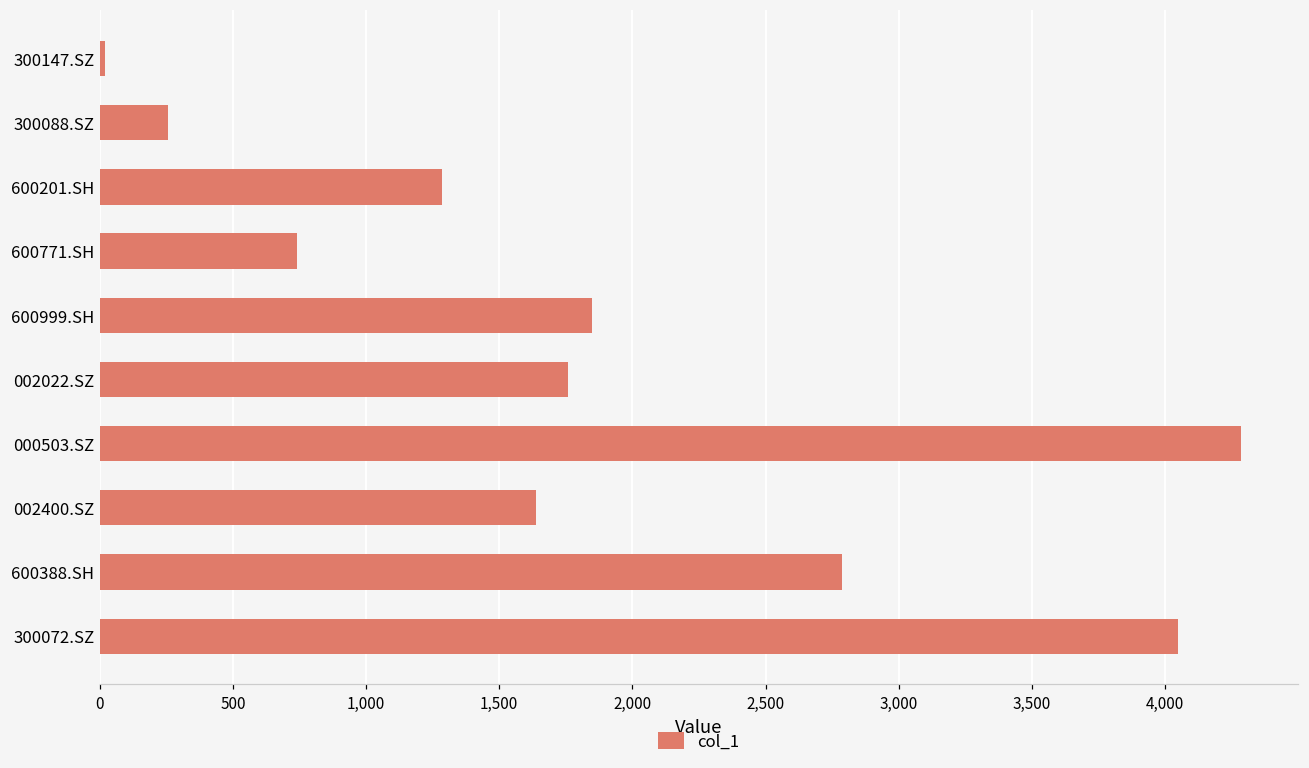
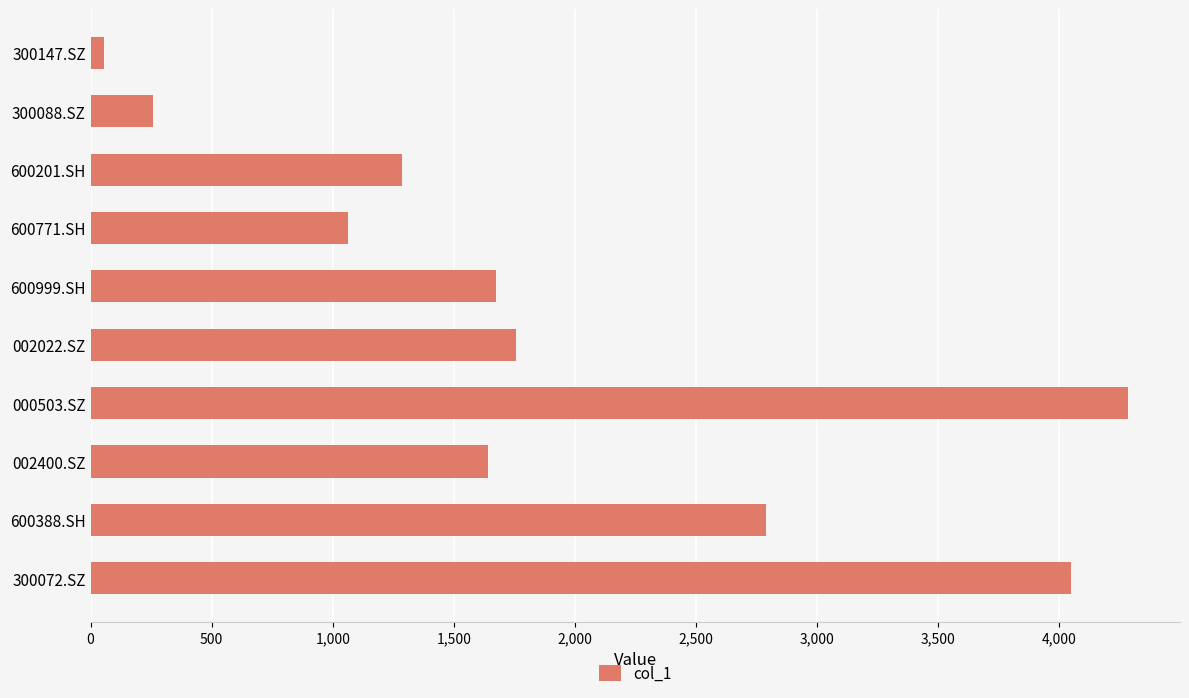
300147.SZ: 20 -> 60
600771.SH: 740 -> 1,060
600999.SH: 1,850 -> 1,670
